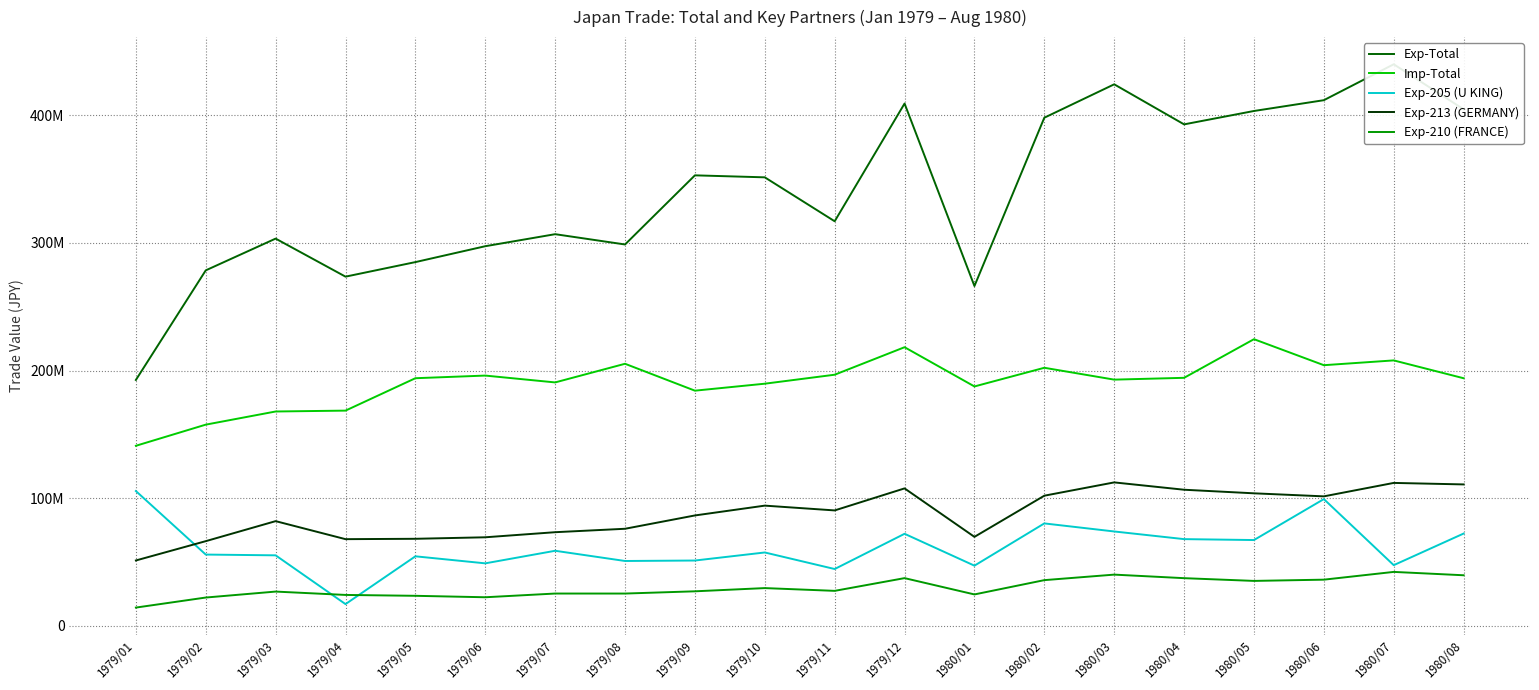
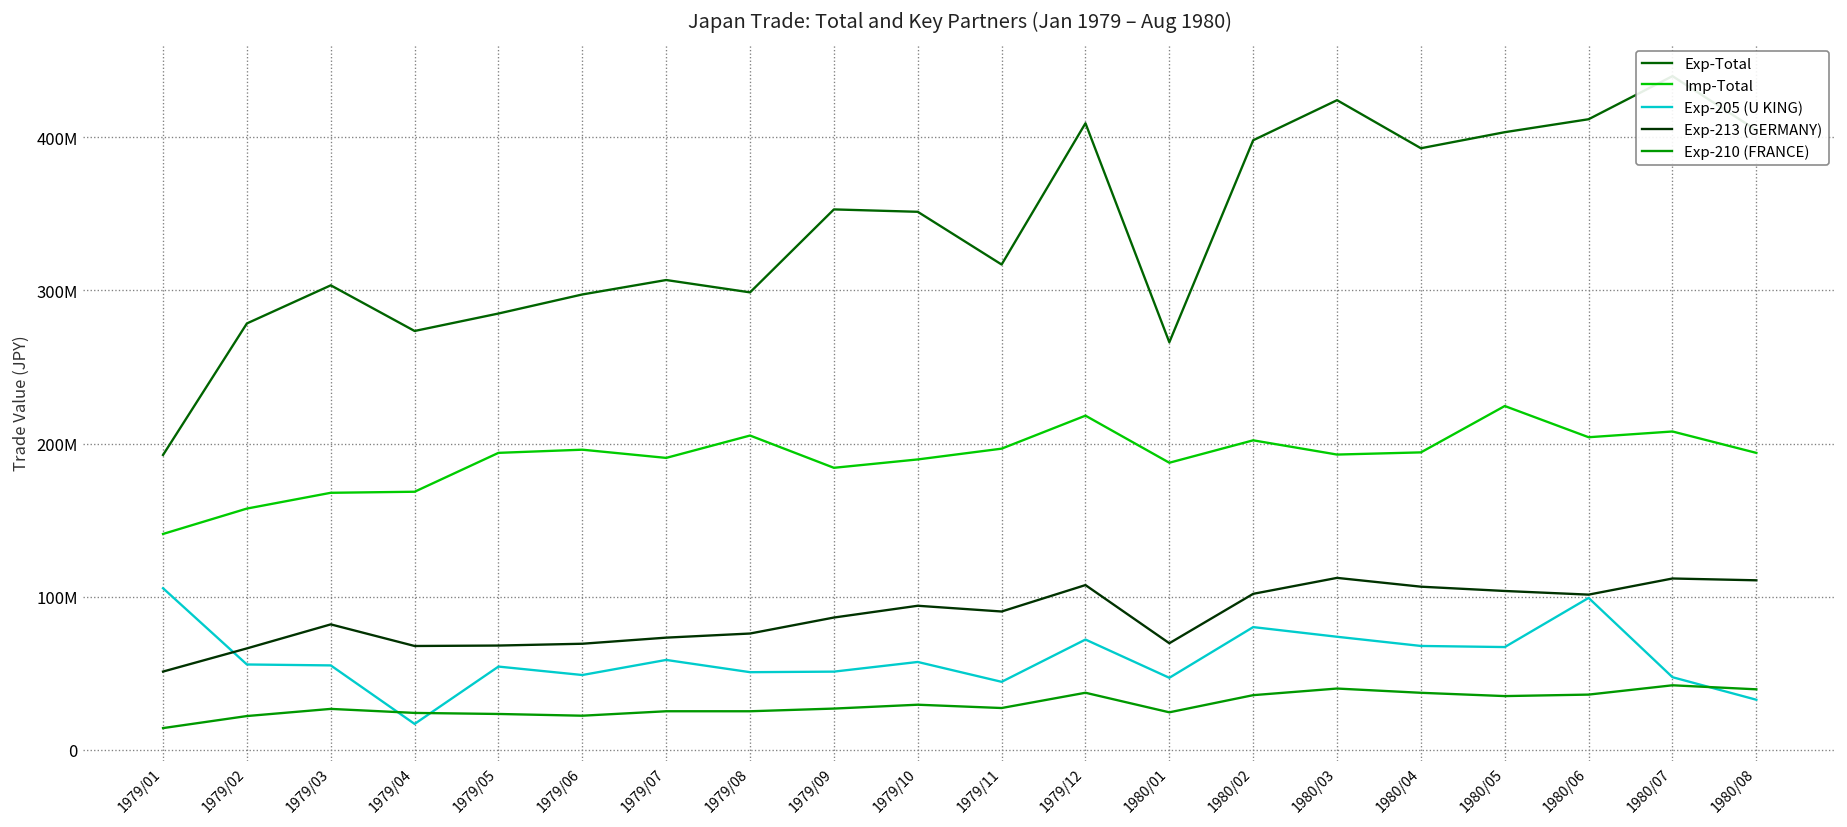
Exp-205 (U KING), 1980/08: 72000000 -> 33000000
